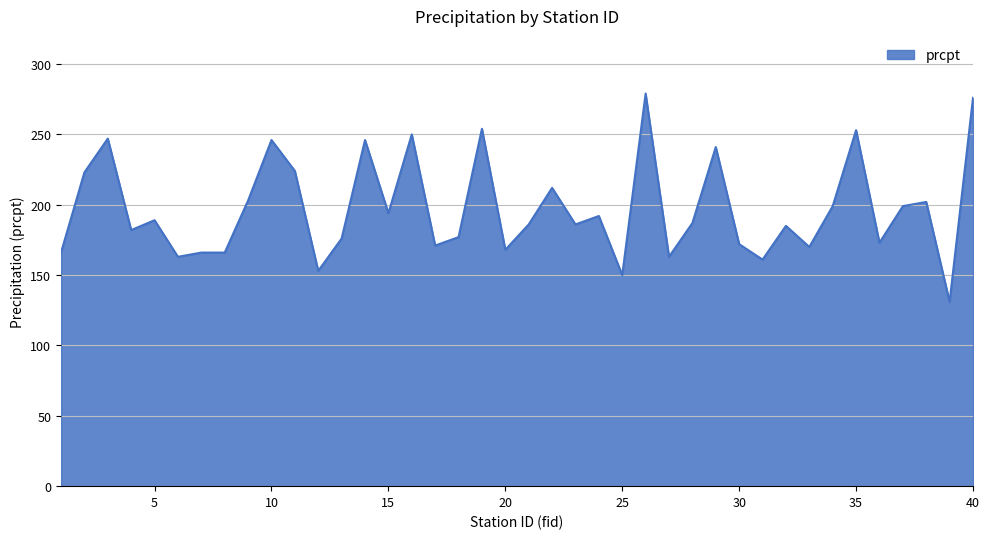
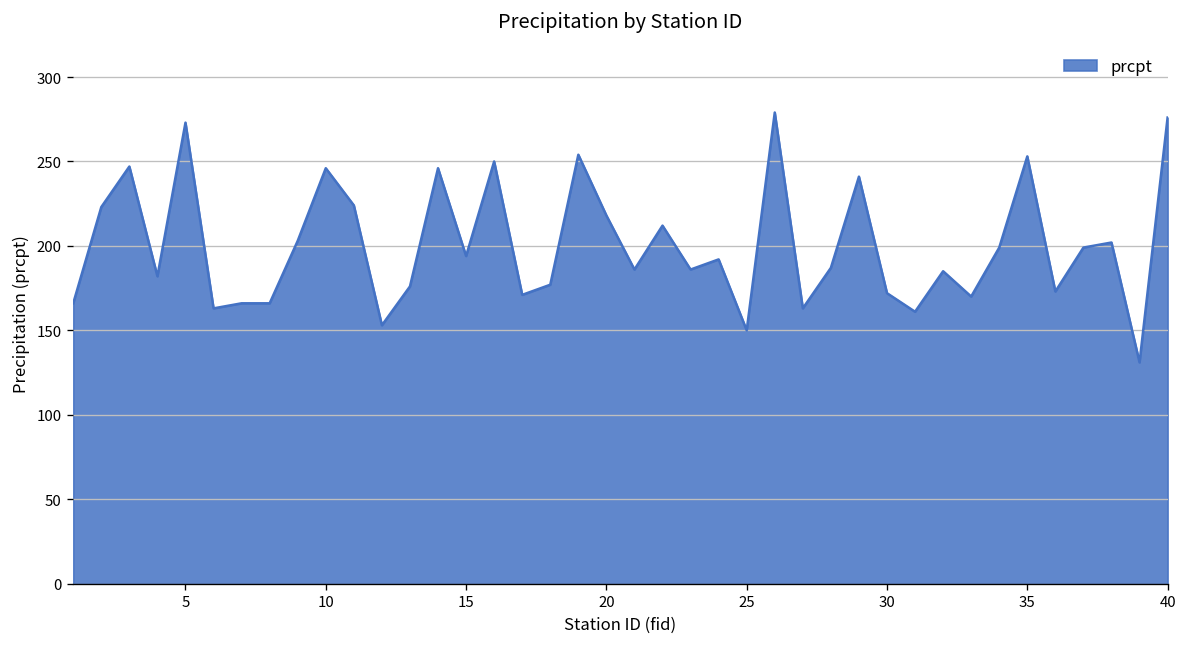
5: 189 -> 273
20: 168 -> 218
